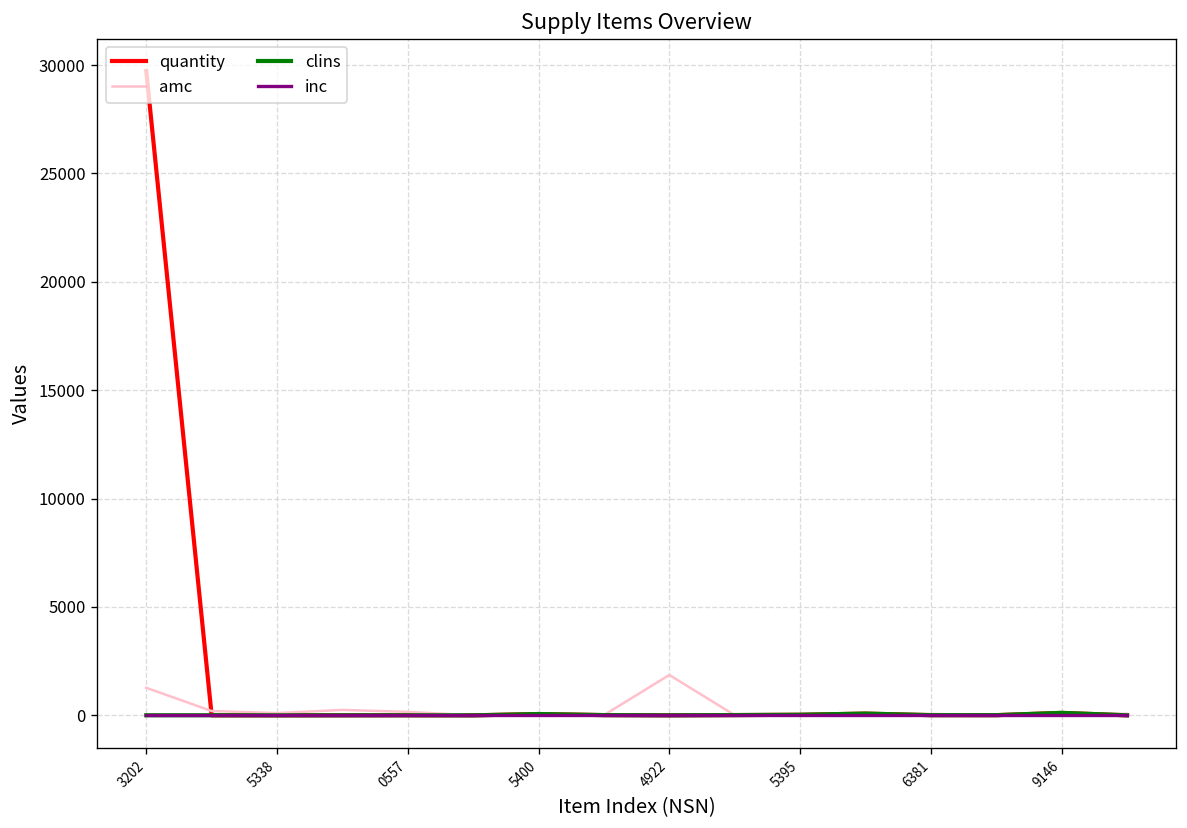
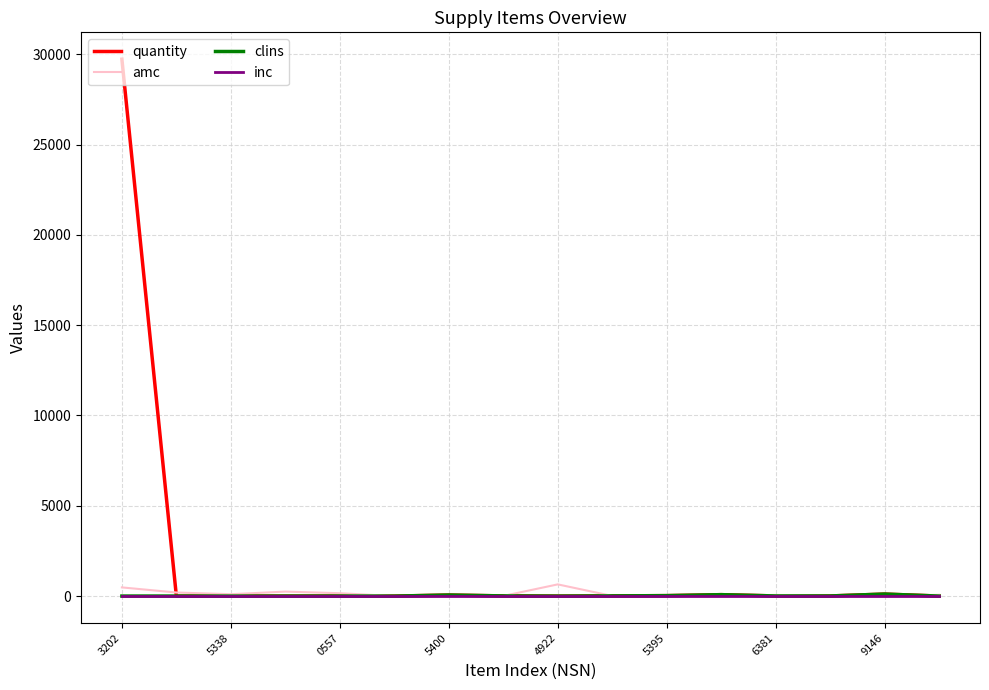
amc, 3202: 1300 -> 500
amc, 4922: 1900 -> 700
